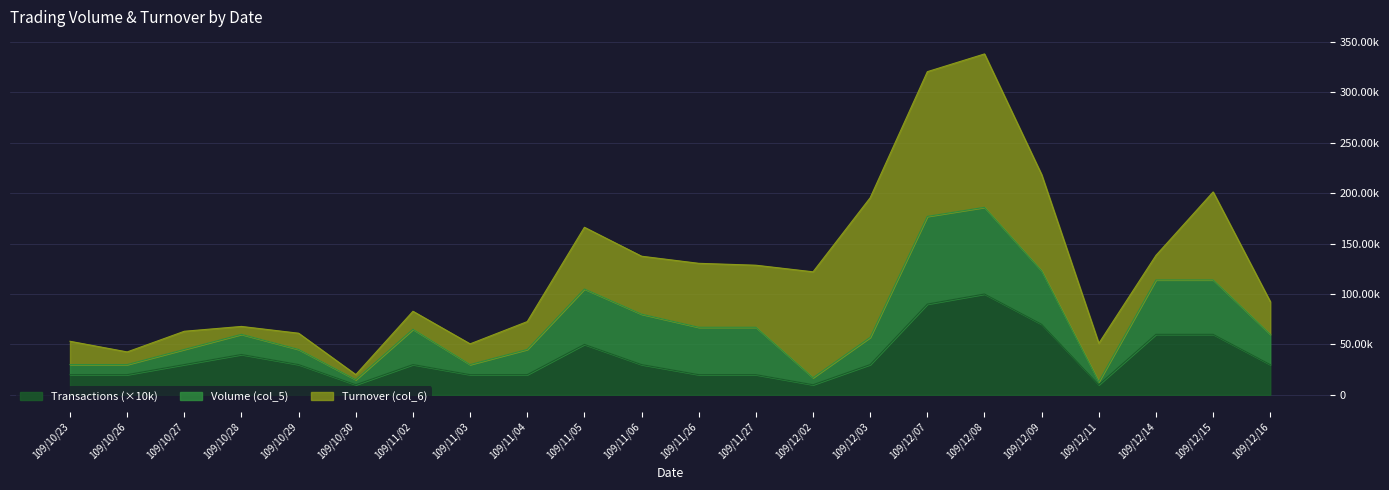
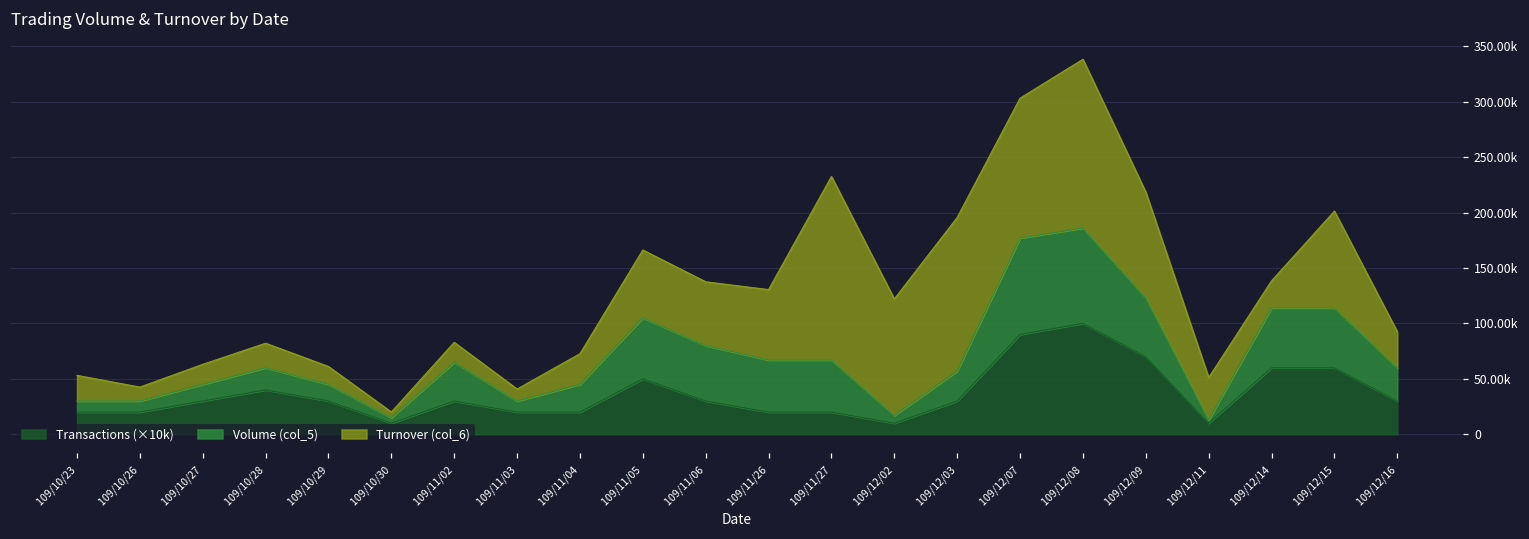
Turnover (col_6), 109/10/28: 8000 -> 22000
Turnover (col_6), 109/11/03: 21000 -> 11000
Turnover (col_6), 109/11/27: 62000 -> 165000
Turnover (col_6), 109/12/07: 144000 -> 126000
